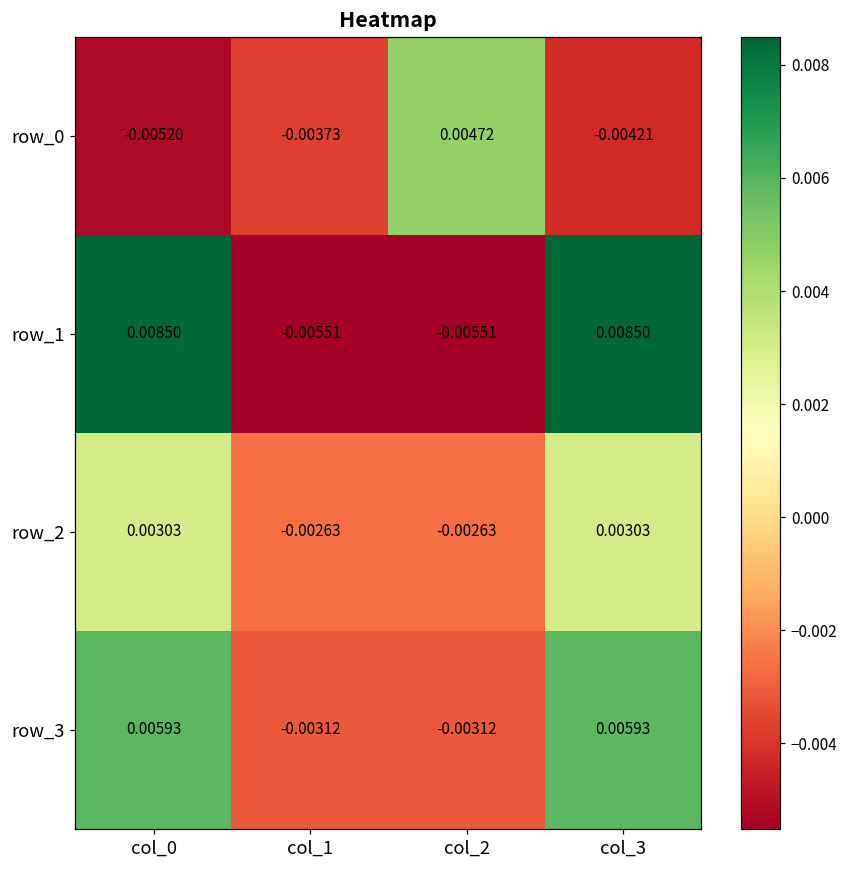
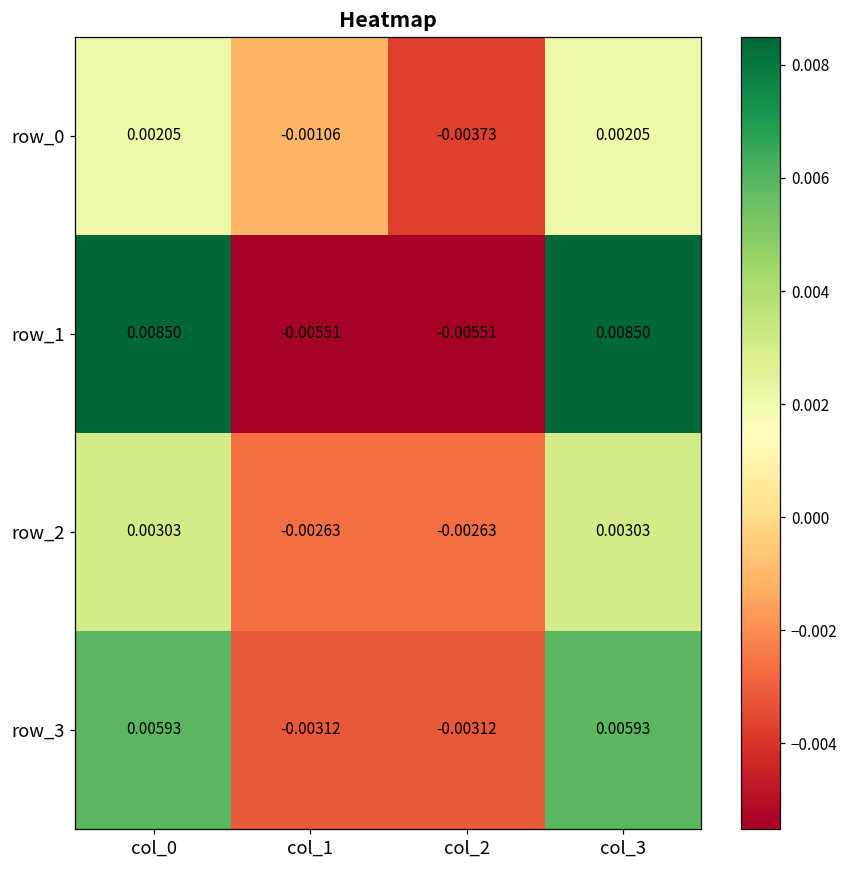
row_0, col_0: -0.00520 -> 0.00205
row_0, col_1: -0.00373 -> -0.00106
row_0, col_2: 0.00472 -> -0.00373
row_0, col_3: -0.00421 -> 0.00205
